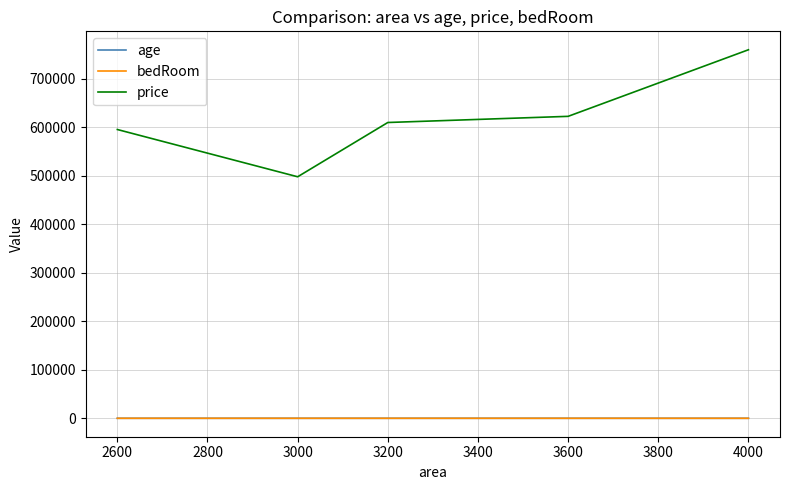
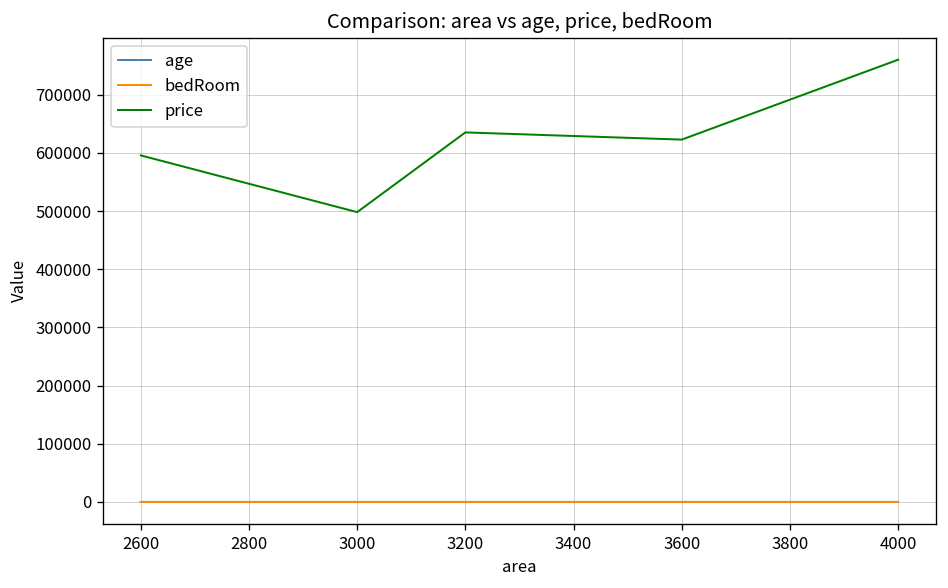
price, 3200: 610000 -> 640000
